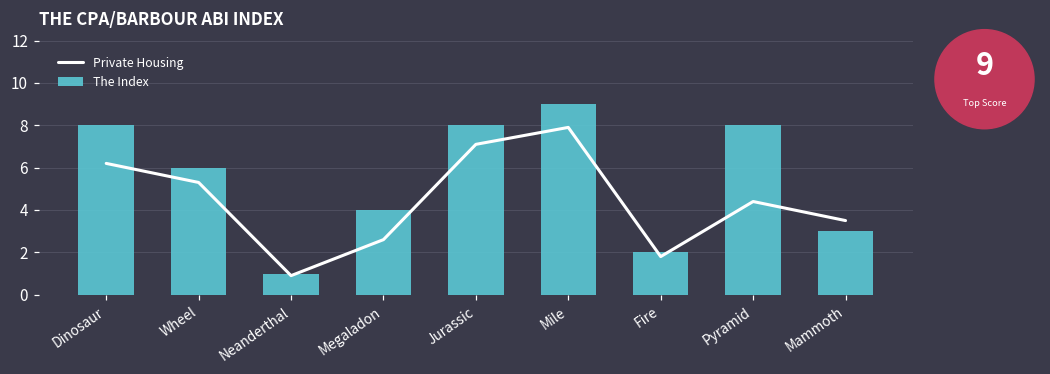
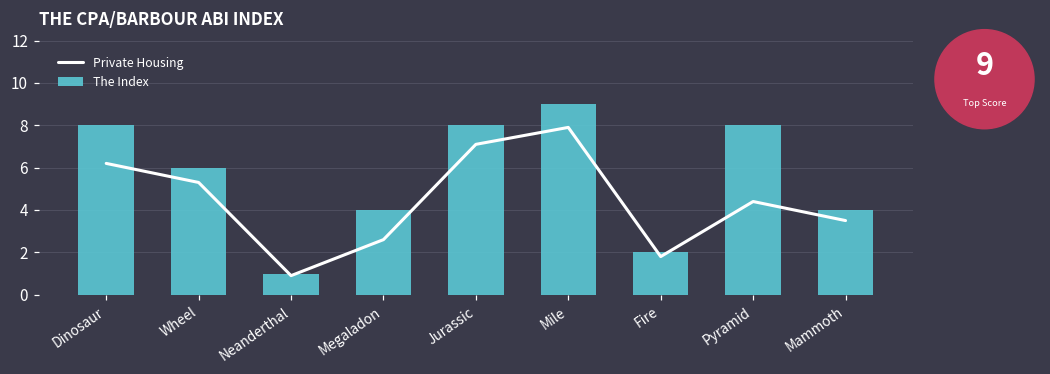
The Index, Mammoth: 3 -> 4
